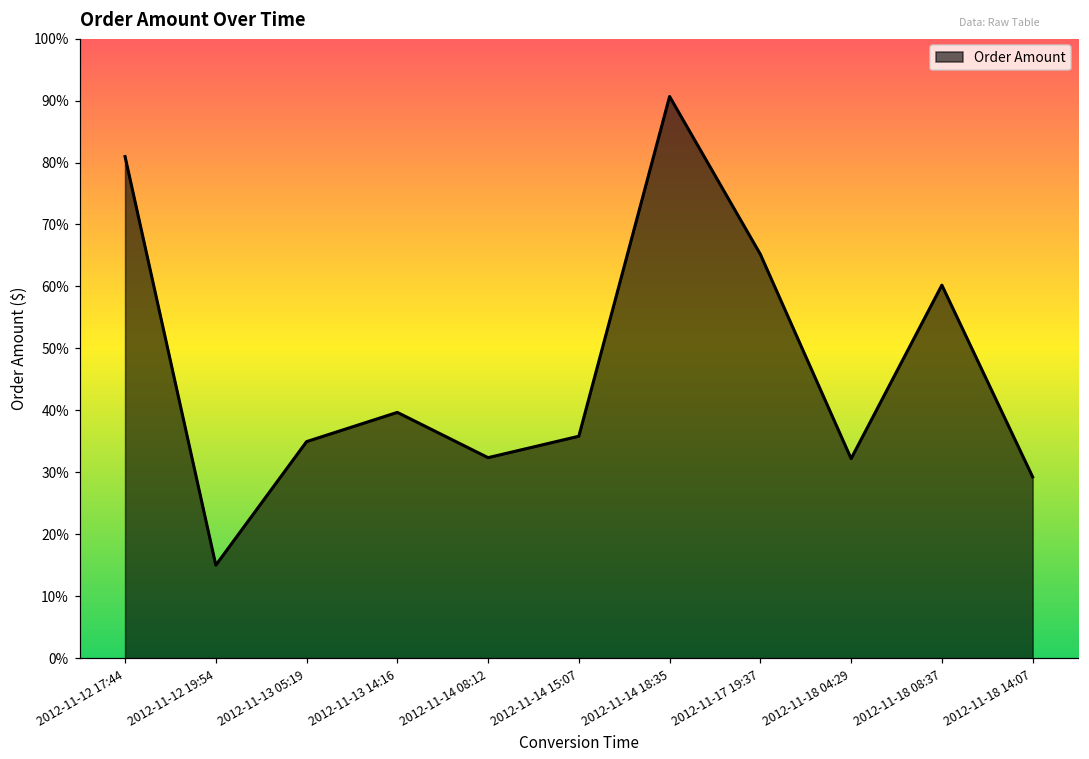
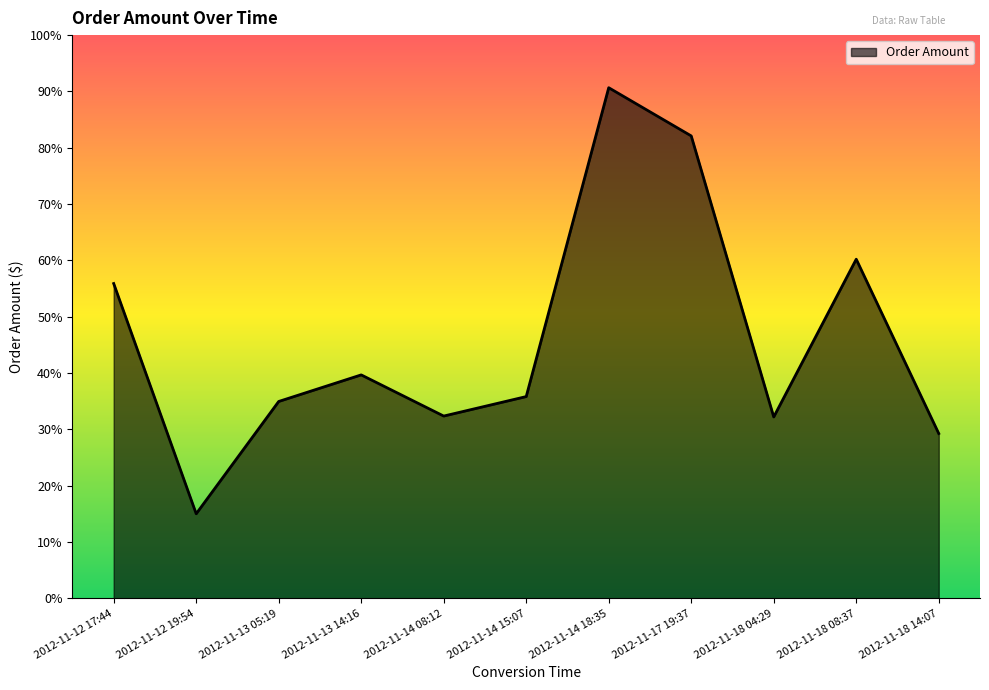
2012-11-12 17:44: 81% -> 56%
2012-11-17 19:37: 65% -> 82%
